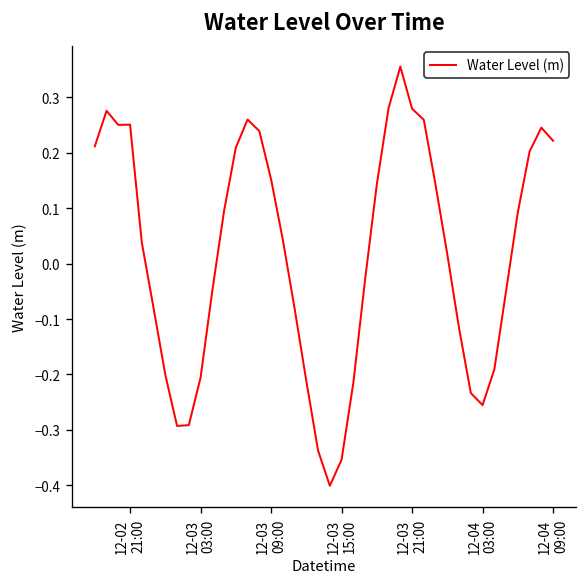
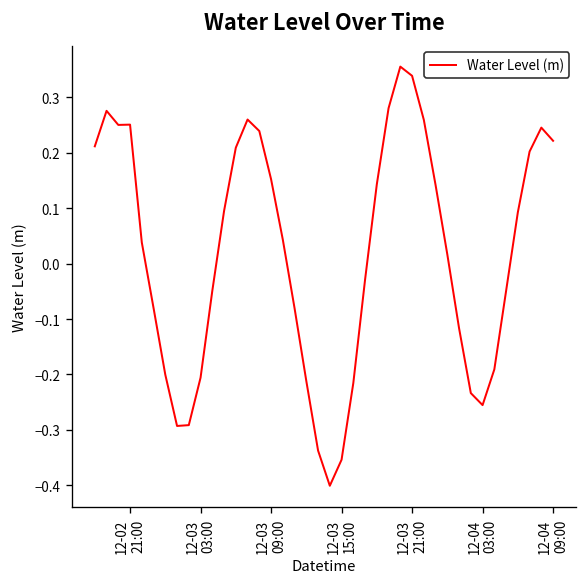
12-03 21:00: 0.28 -> 0.34
